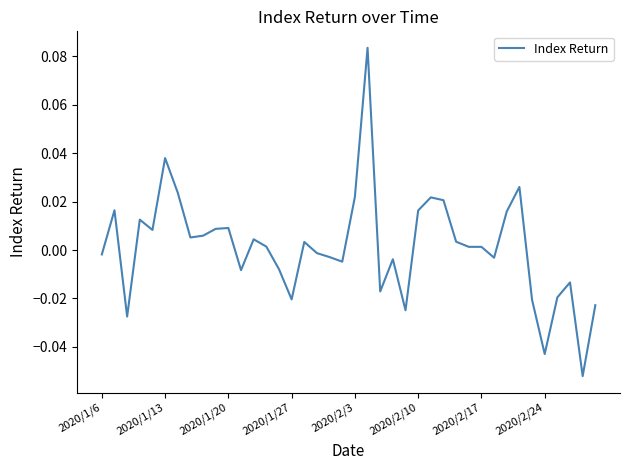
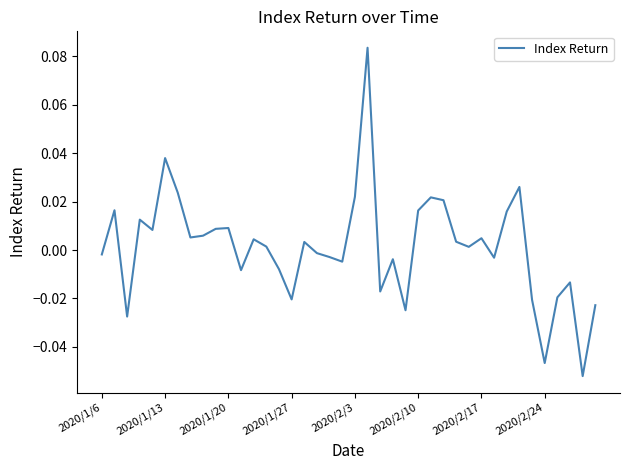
2020/2/17: 0.001 -> 0.005
2020/2/24: -0.043 -> -0.047
